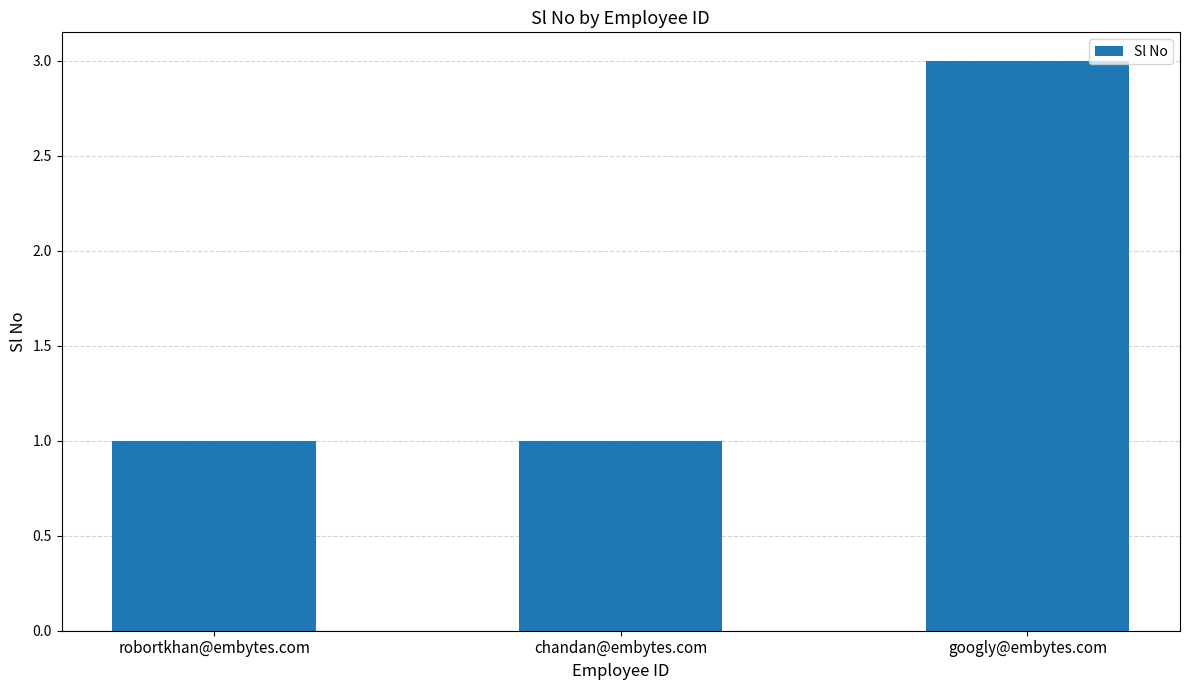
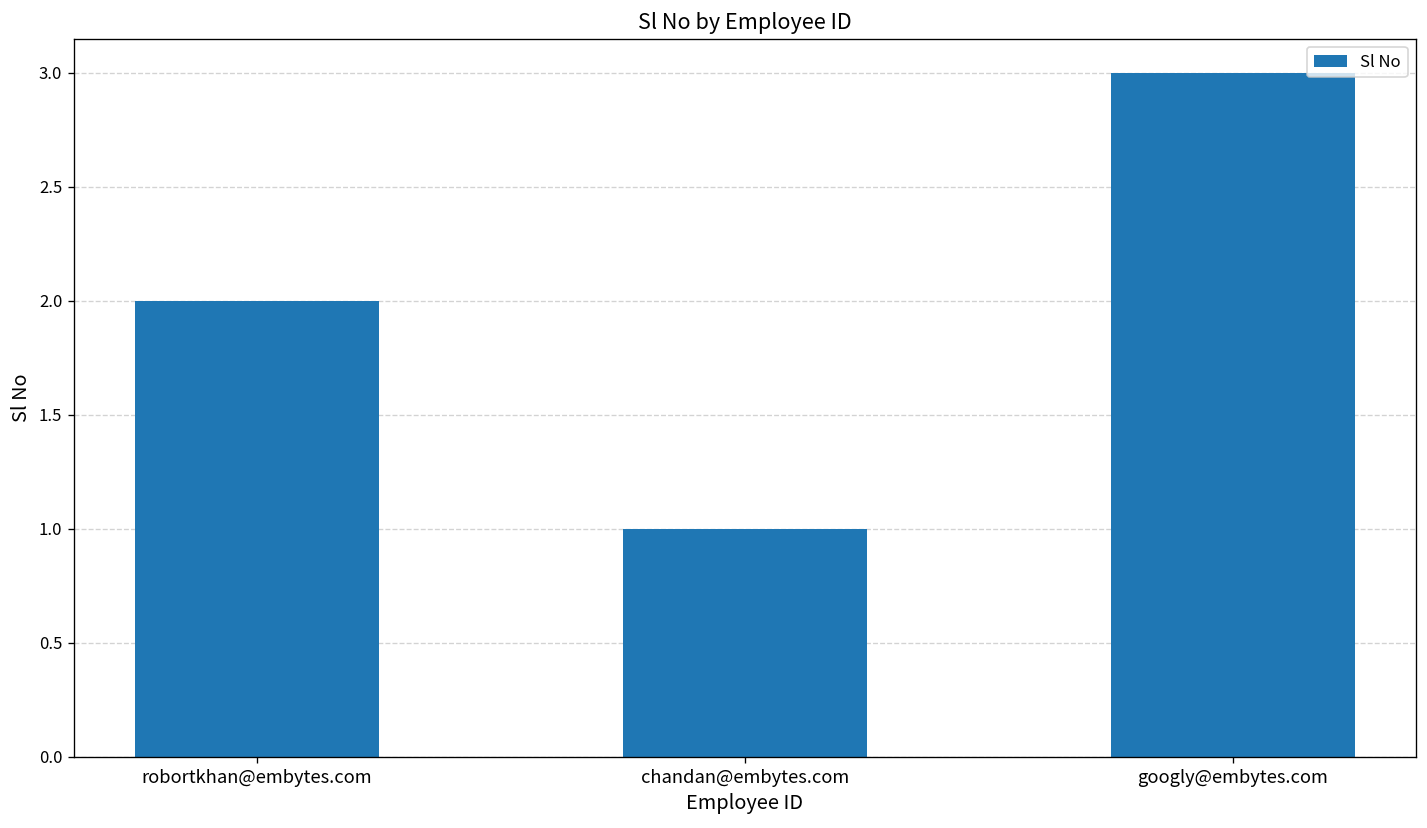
robortkhan@embytes.com: 1 -> 2
